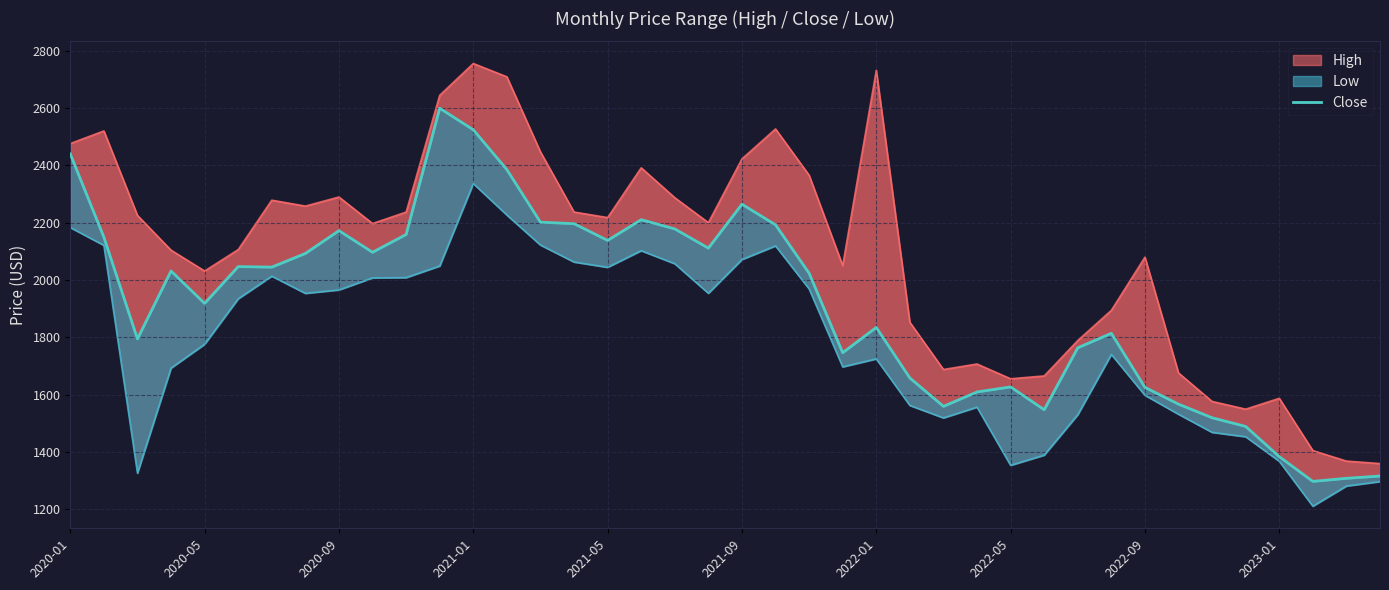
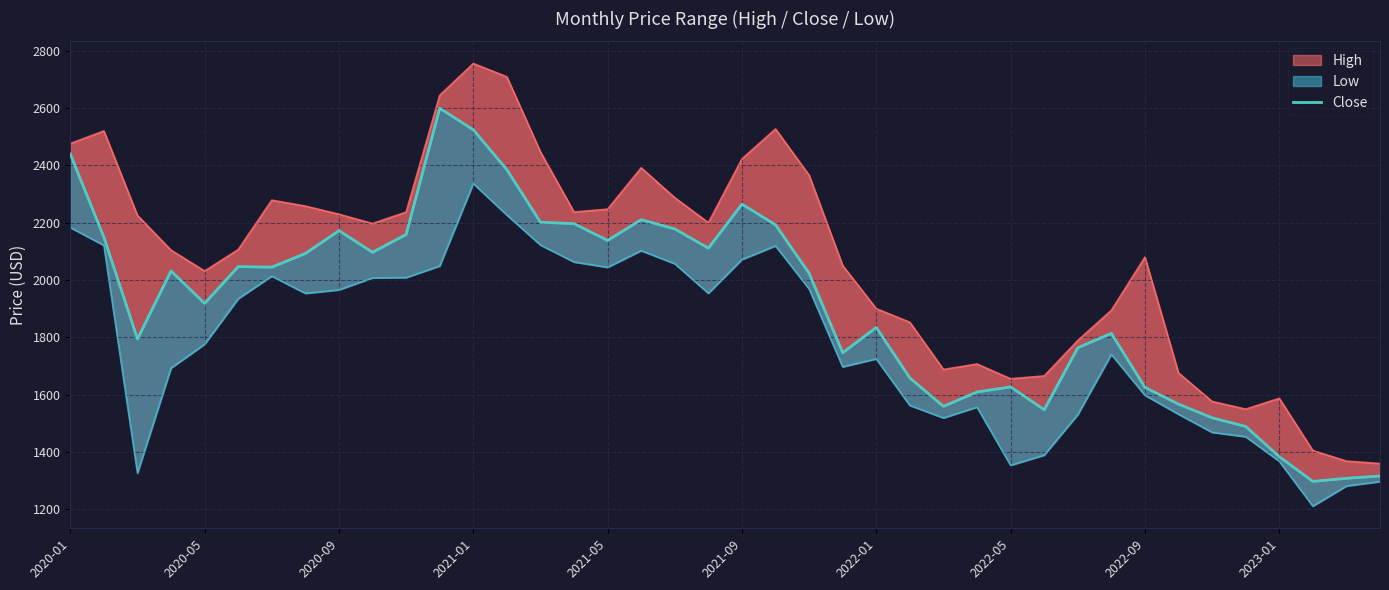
High, 2020-09: 2290 -> 2230
High, 2021-05: 2220 -> 2250
High, 2022-01: 2730 -> 1900
